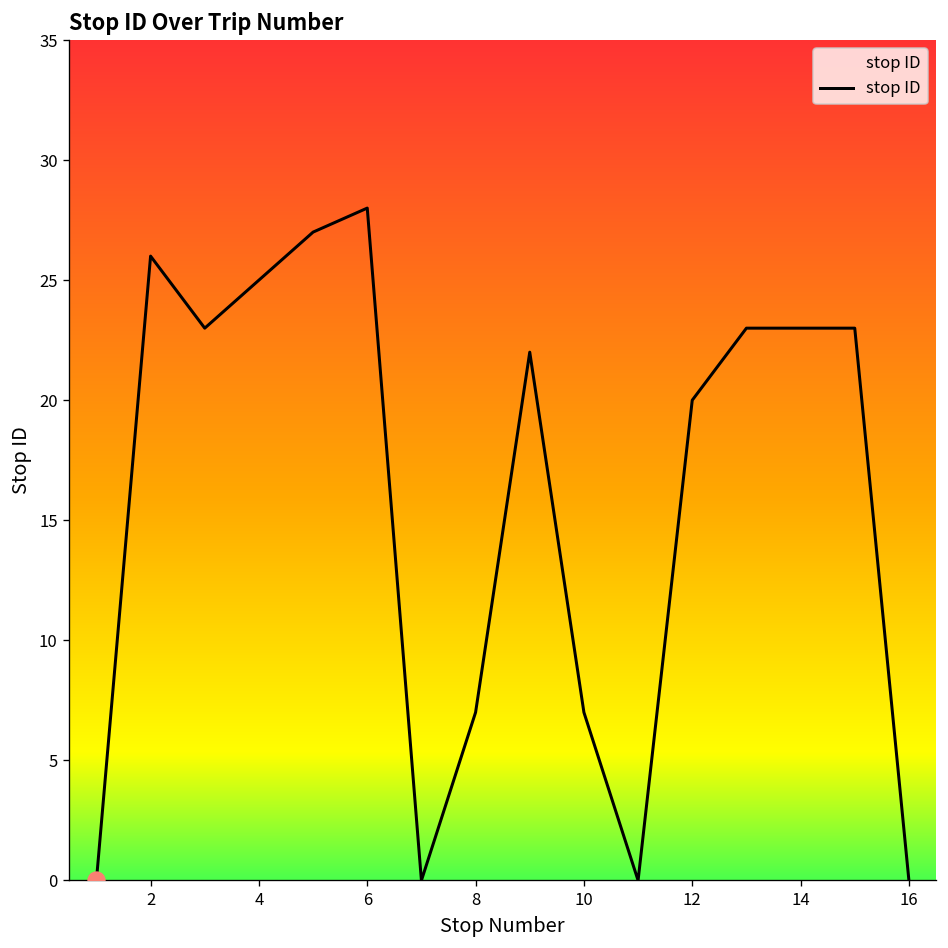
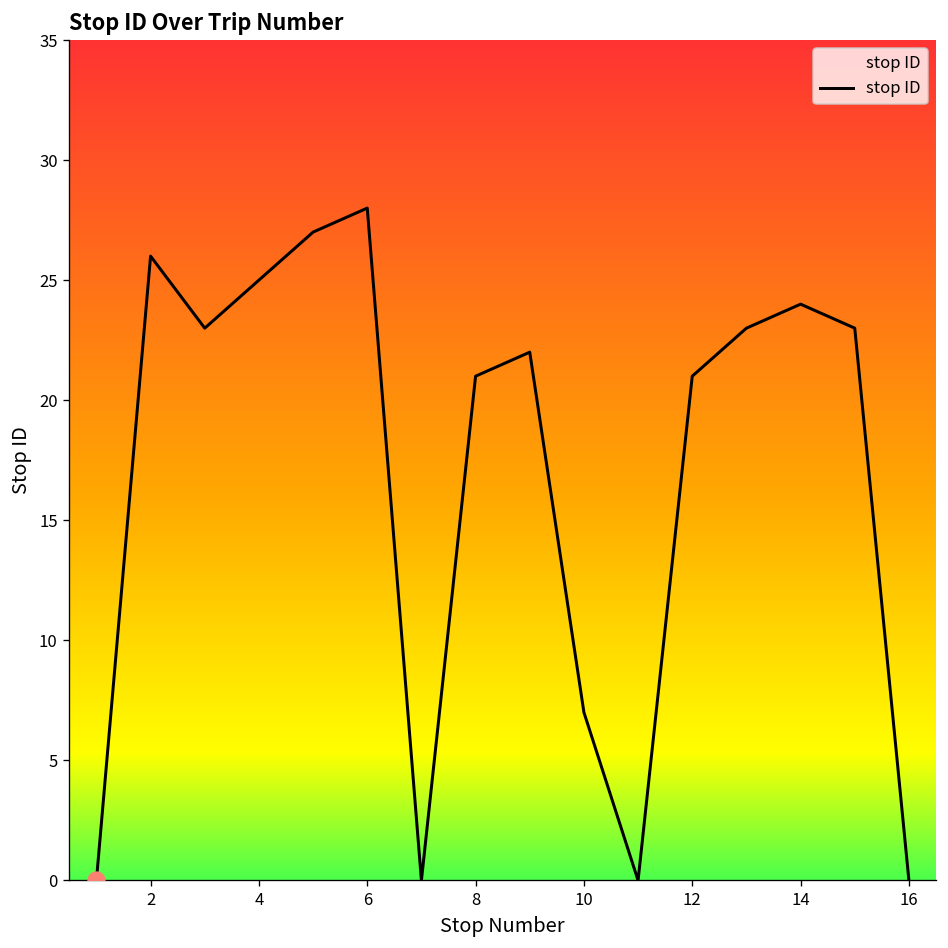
stop ID, 8: 7 -> 21
stop ID, 12: 20 -> 21
stop ID, 14: 23 -> 24
